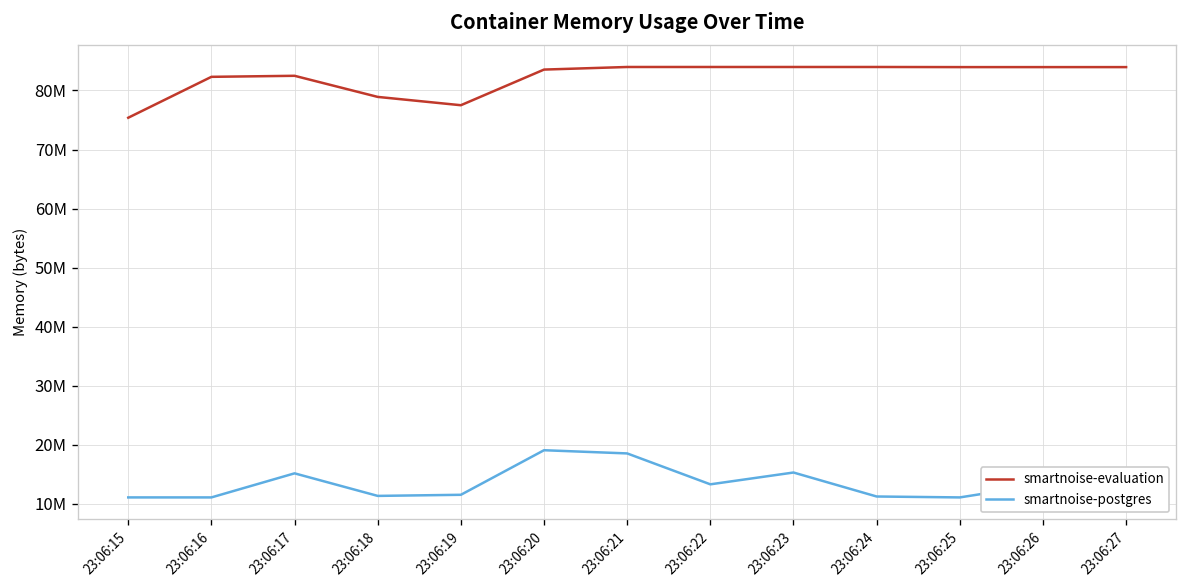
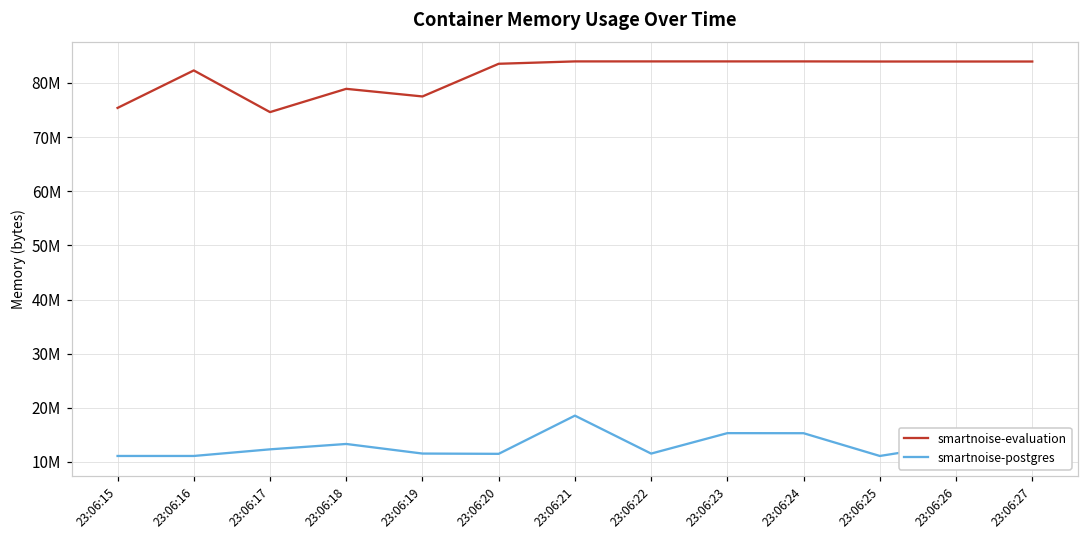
smartnoise-evaluation, 23:06:17: 82000000 -> 75000000
smartnoise-postgres, 23:06:17: 15000000 -> 12000000
smartnoise-postgres, 23:06:18: 11000000 -> 13000000
smartnoise-postgres, 23:06:20: 19000000 -> 12000000
smartnoise-postgres, 23:06:22: 13000000 -> 12000000
smartnoise-postgres, 23:06:24: 11000000 -> 15000000
